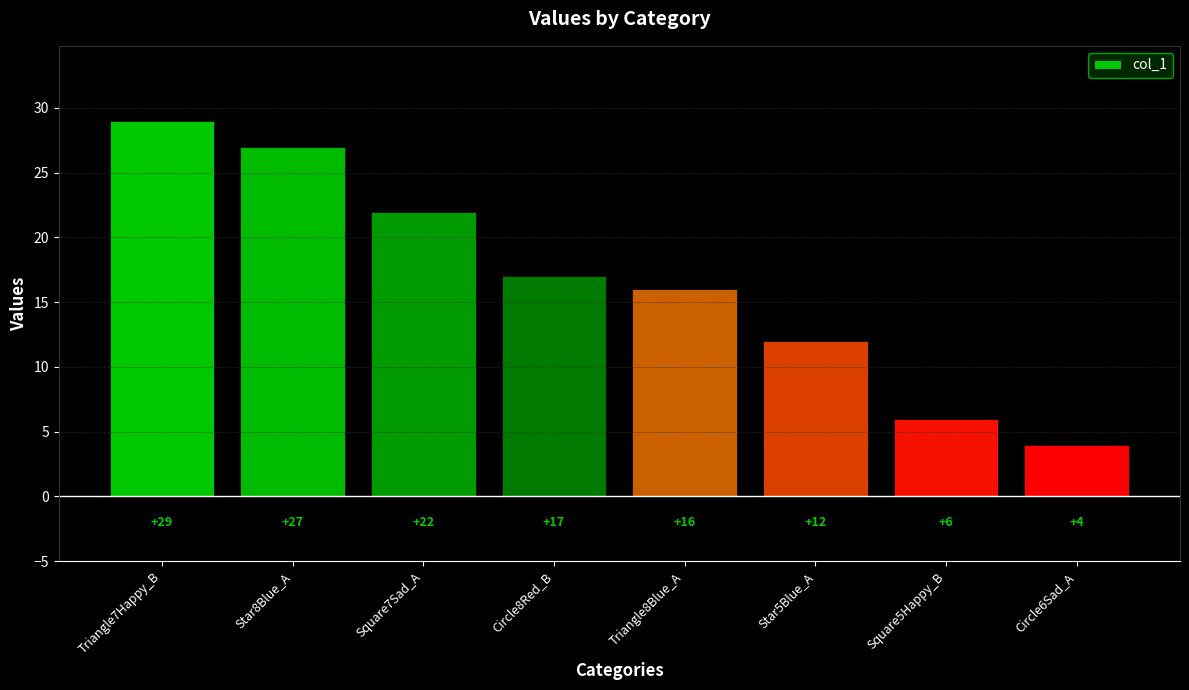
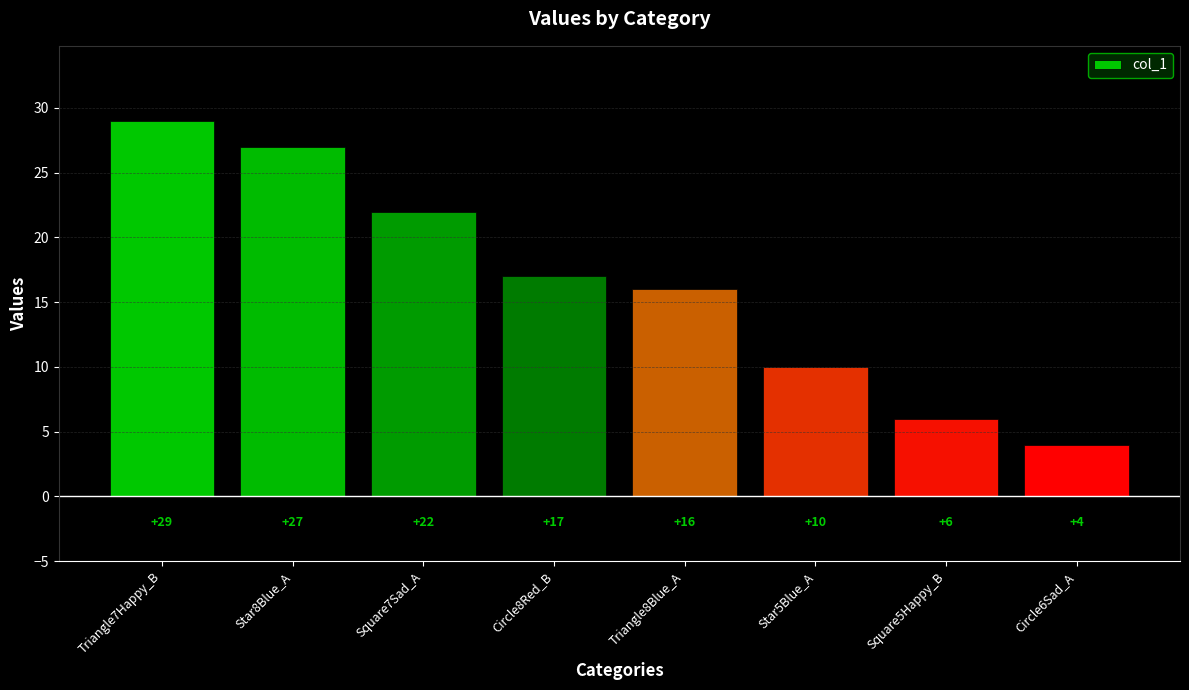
Star5Blue_A: +12 -> +10
